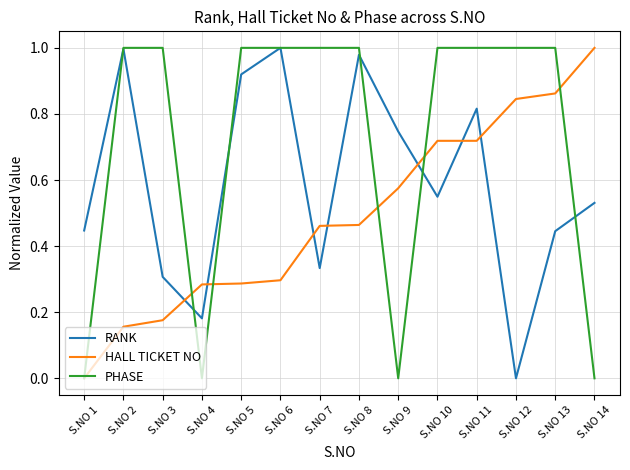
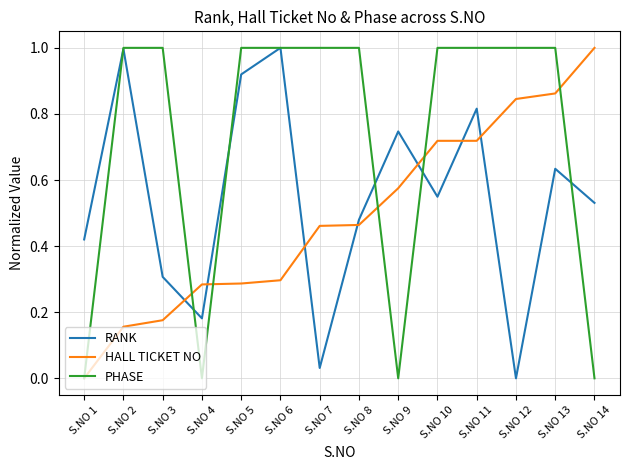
RANK, S.NO 1: 0.45 -> 0.42
RANK, S.NO 7: 0.33 -> 0.03
RANK, S.NO 8: 0.98 -> 0.48
RANK, S.NO 13: 0.45 -> 0.63
